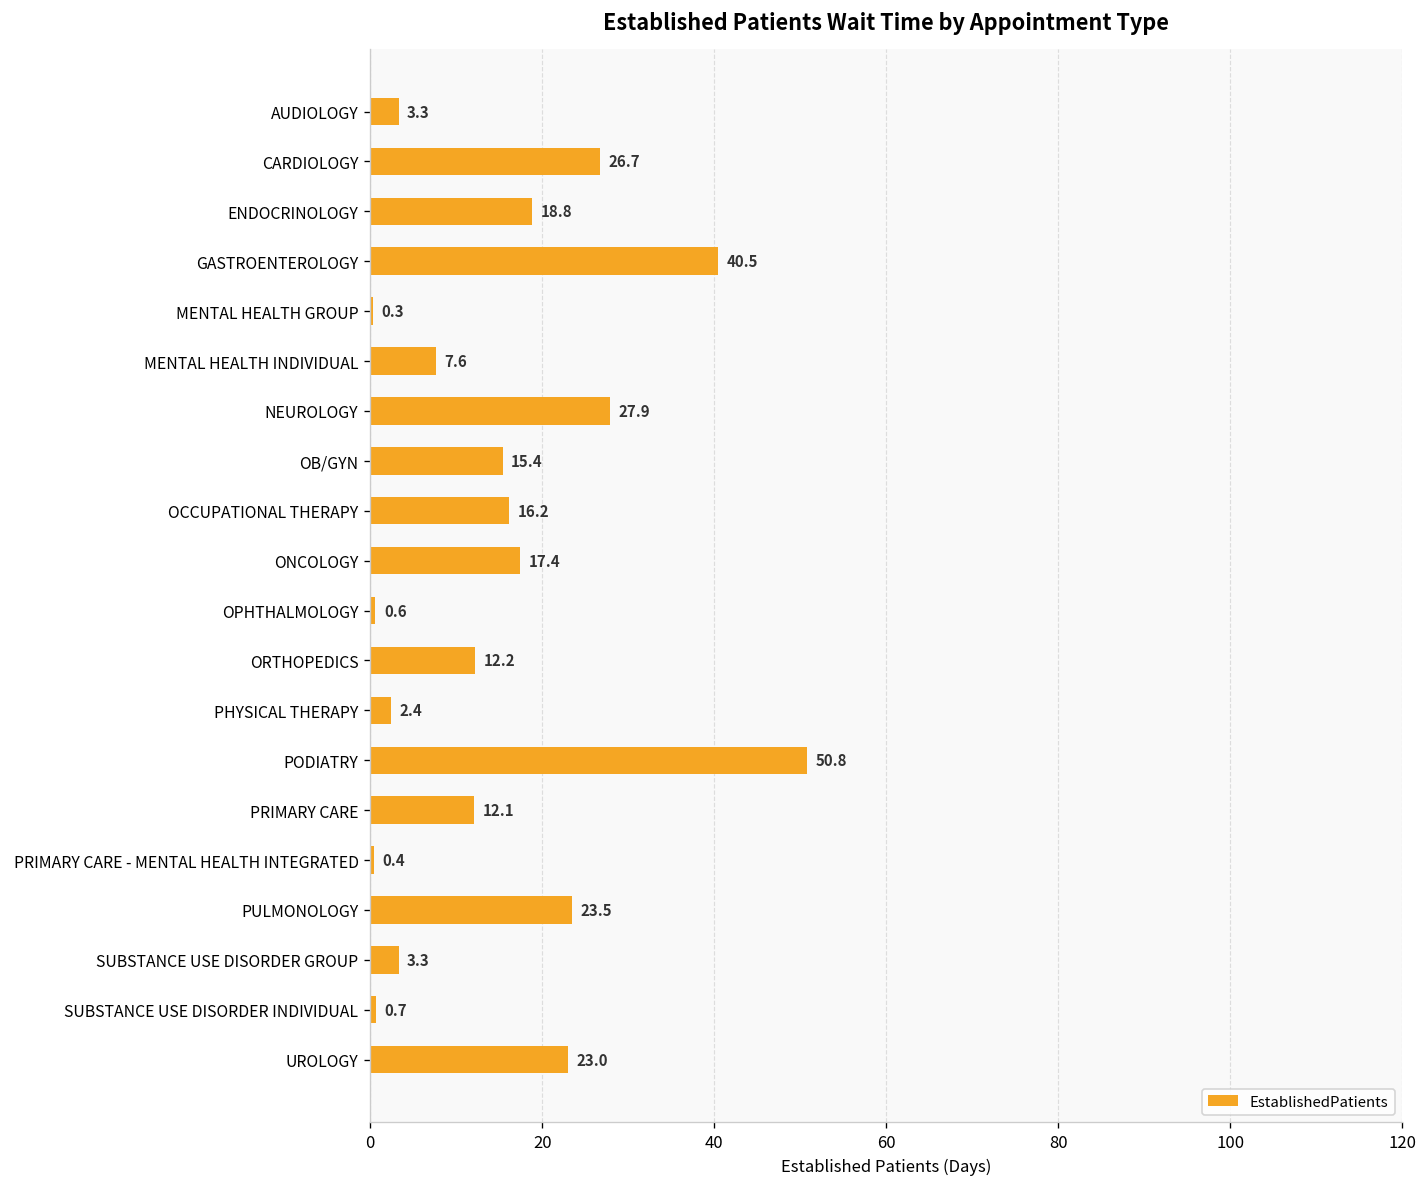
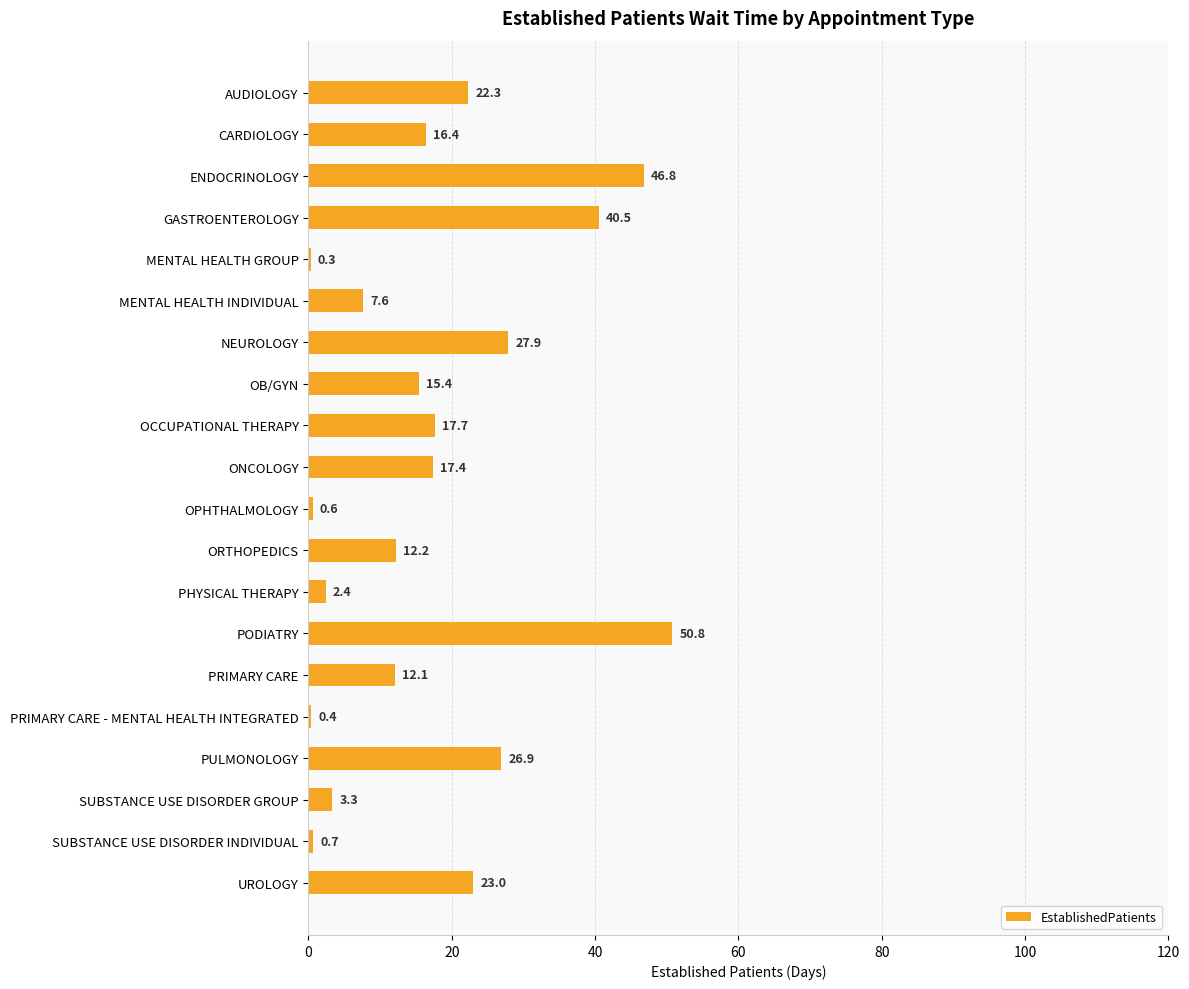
AUDIOLOGY: 3.3 -> 22.3
CARDIOLOGY: 26.7 -> 16.4
ENDOCRINOLOGY: 18.8 -> 46.8
OCCUPATIONAL THERAPY: 16.2 -> 17.7
PULMONOLOGY: 23.5 -> 26.9
